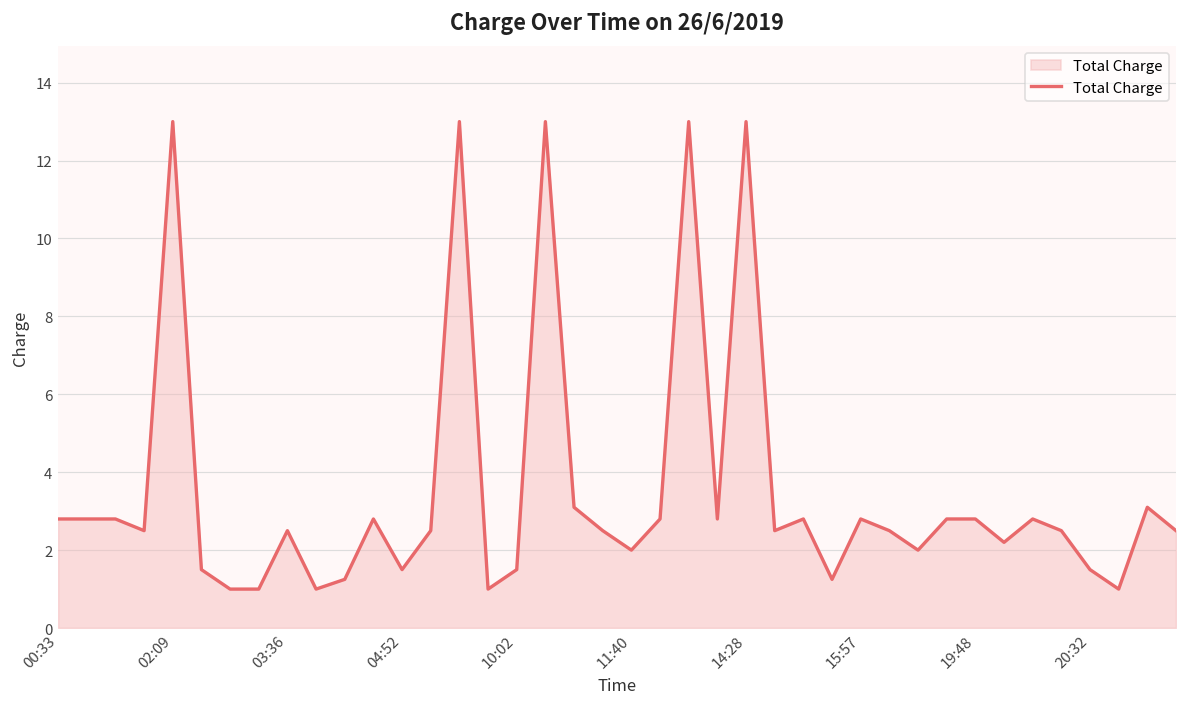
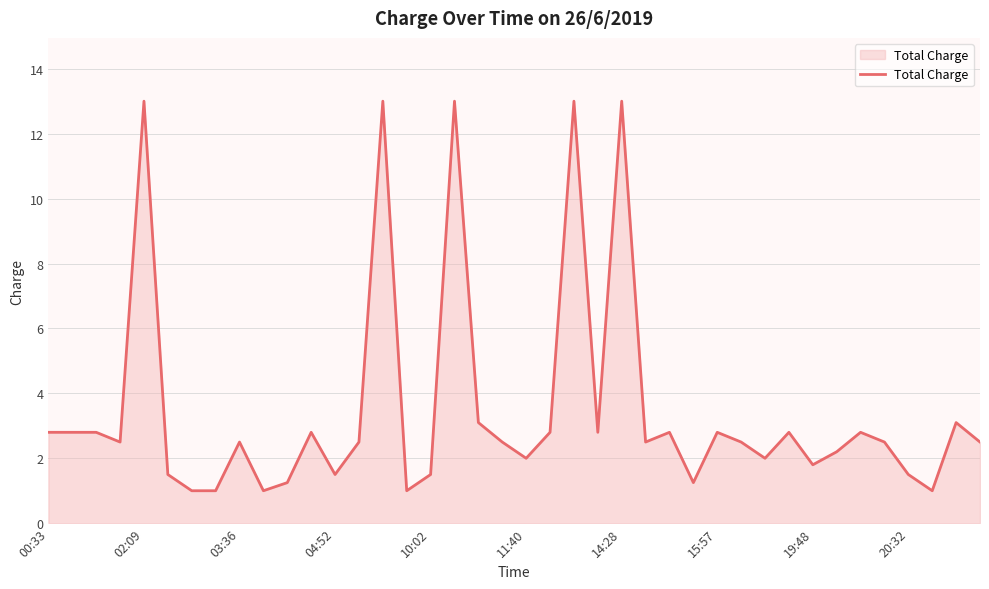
19:48: 2.8 -> 1.8
